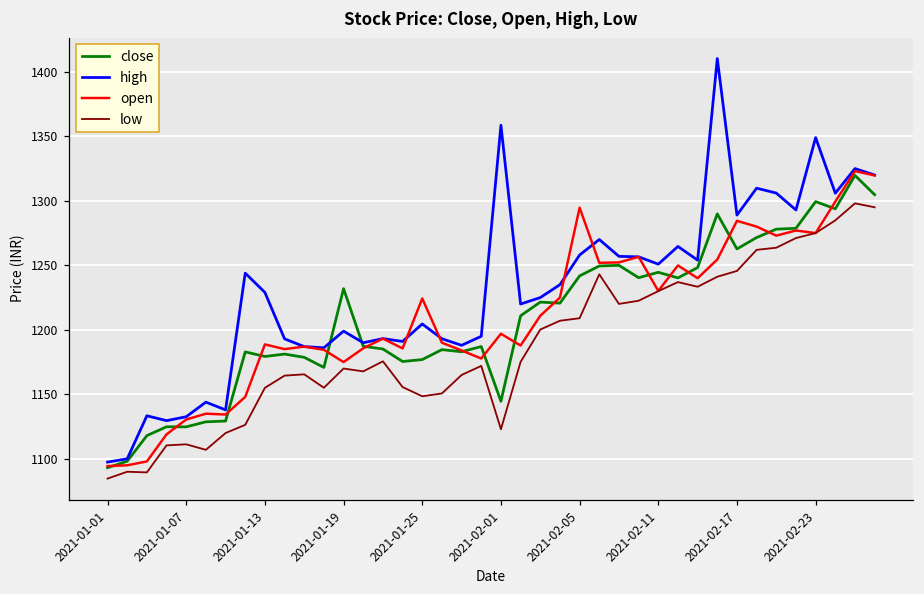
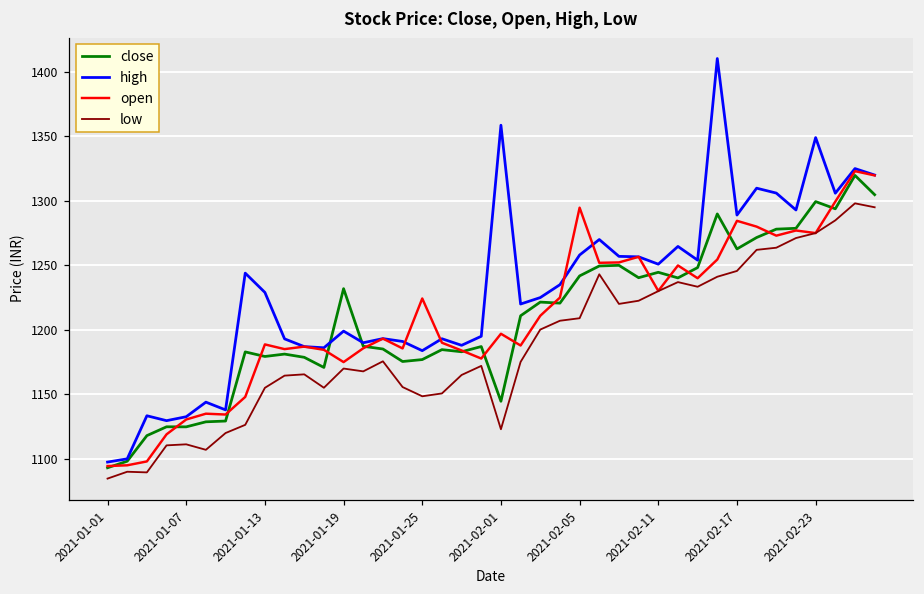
high, 2021-01-25: 1205 -> 1184
